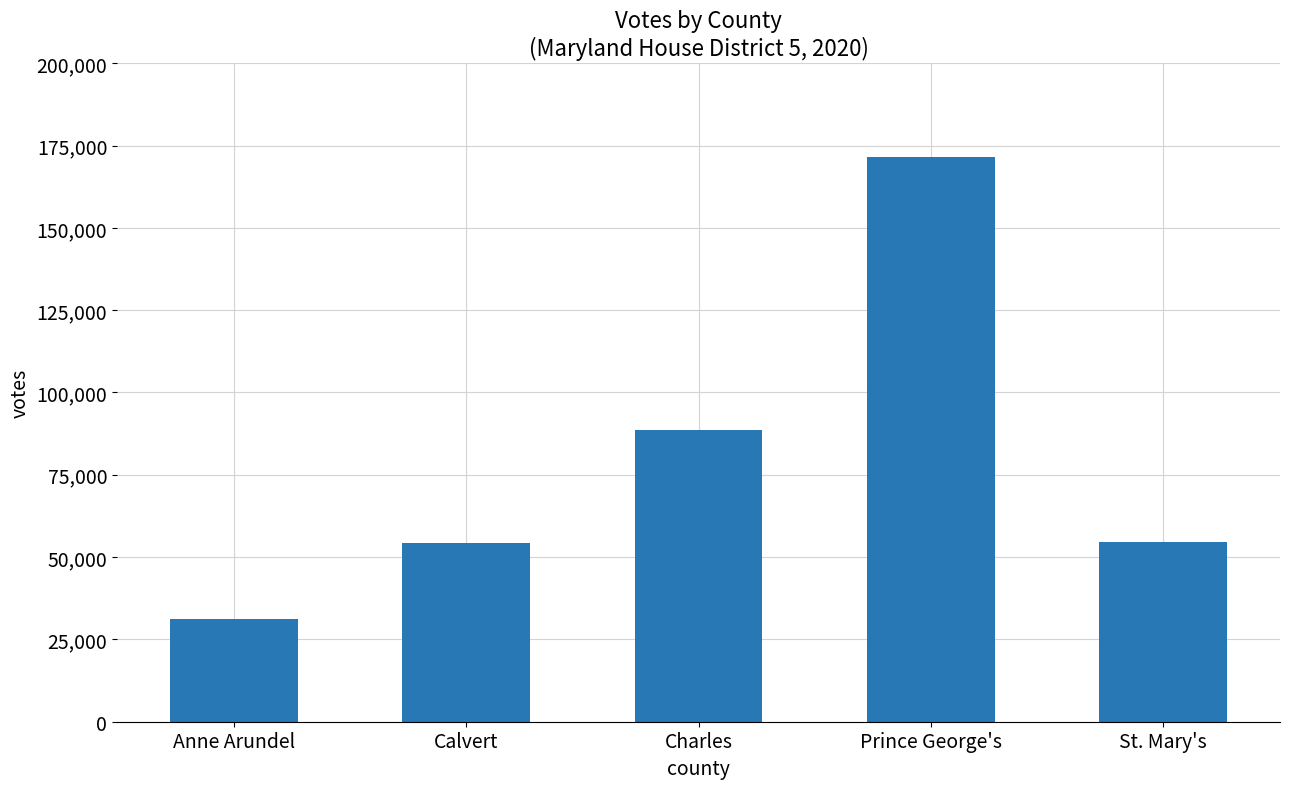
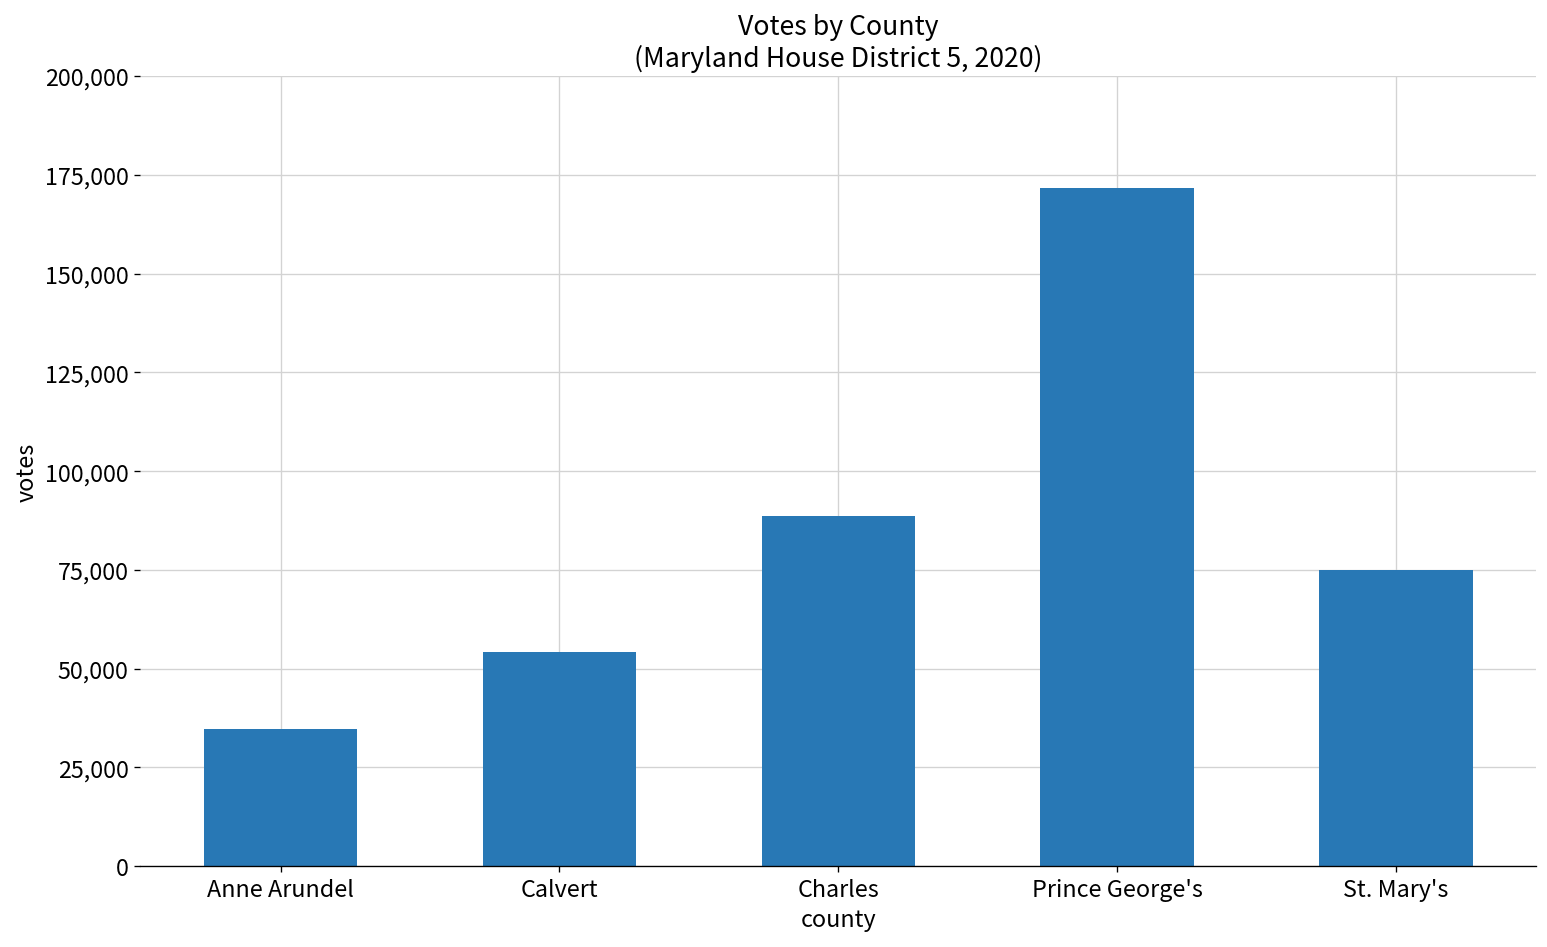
Anne Arundel: 31,000 -> 35,000
St. Mary's: 55,000 -> 75,000
